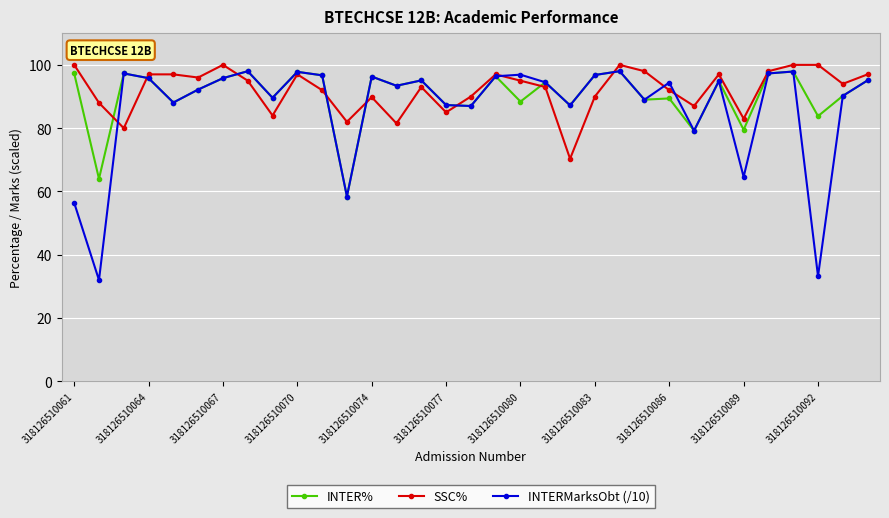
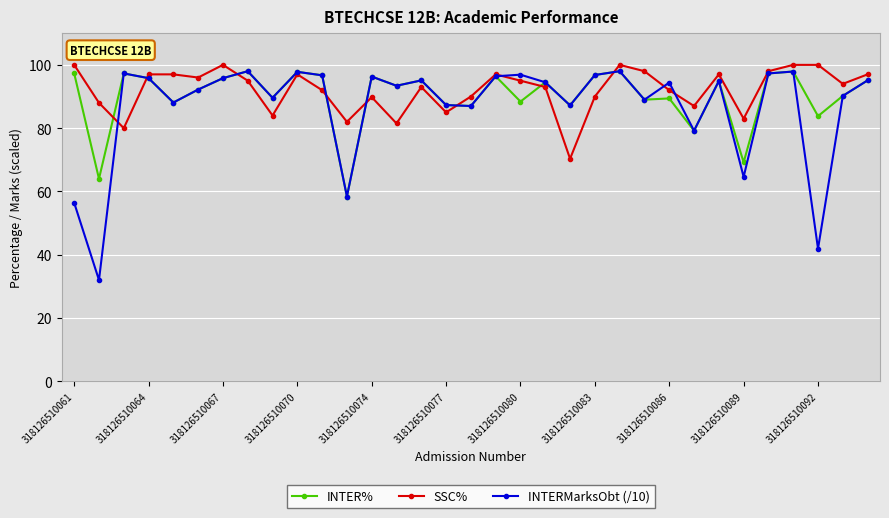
INTER%, 318126510089: 80 -> 69
INTERMarksObt (/10), 318126510092: 33 -> 42
